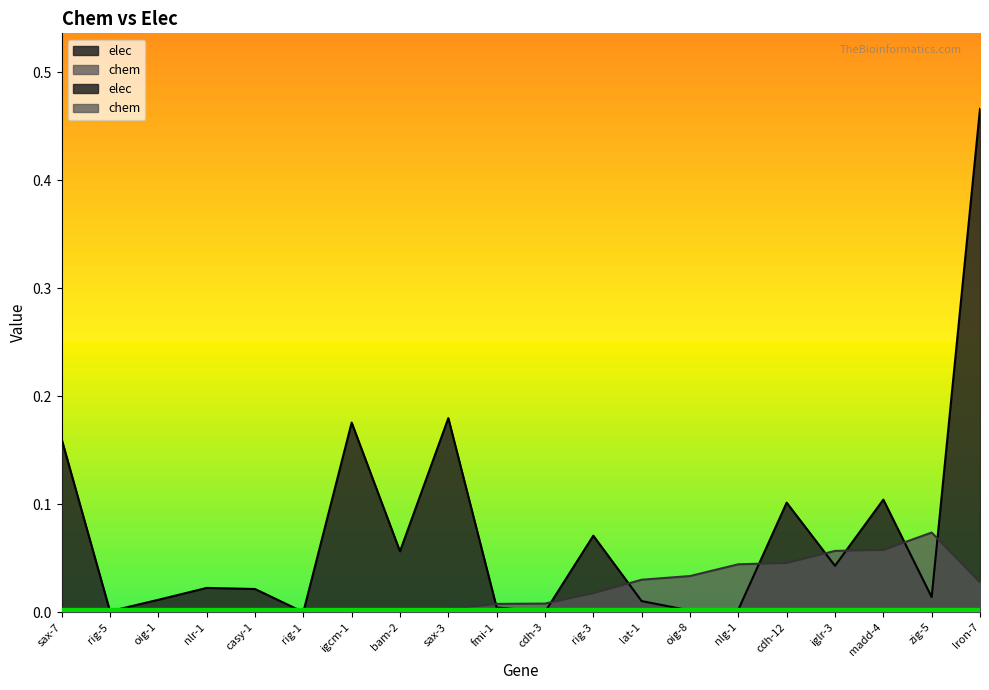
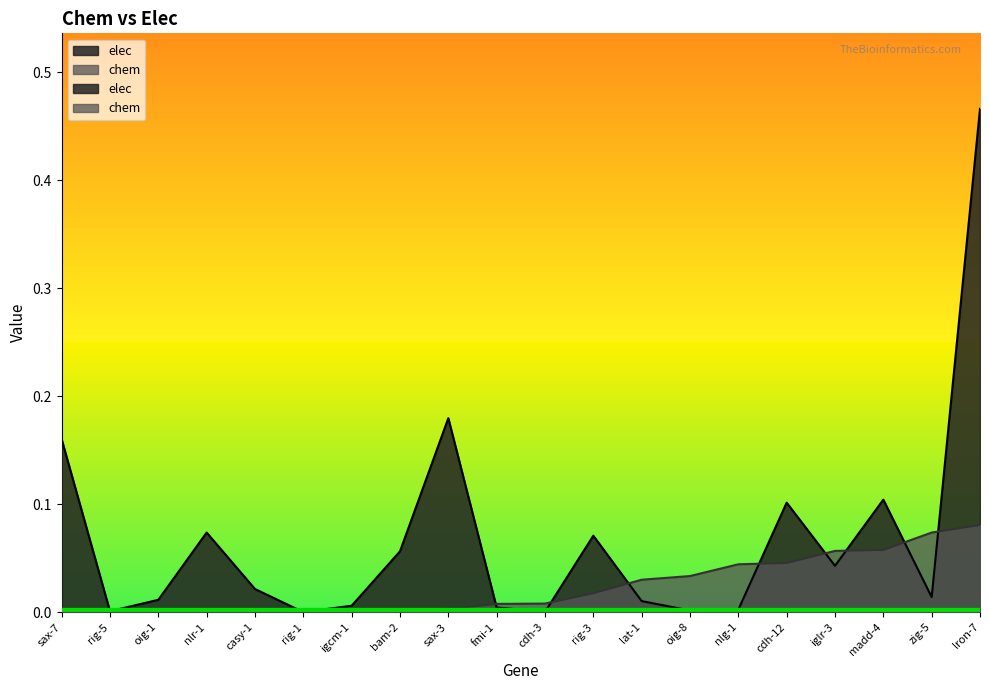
elec, nlr-1: 0.022 -> 0.074
elec, igcm-1: 0.176 -> 0.006
chem, lron-7: 0.028 -> 0.081
